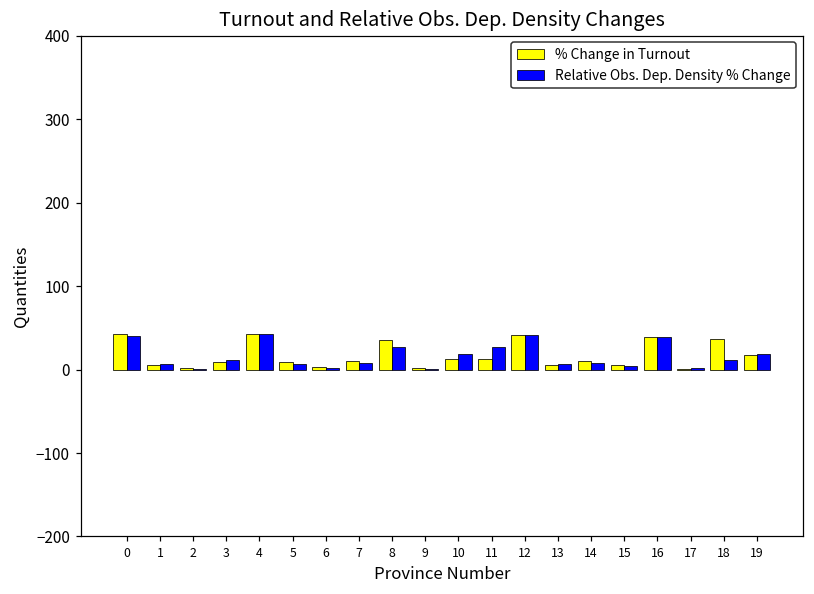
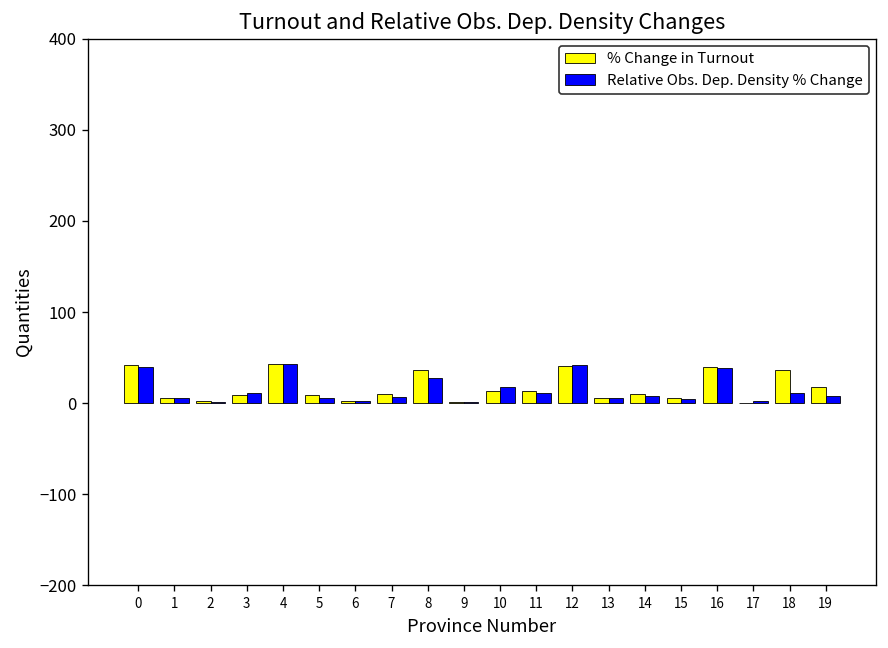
Relative Obs. Dep. Density % Change, 11: 30 -> 10
Relative Obs. Dep. Density % Change, 19: 20 -> 10
